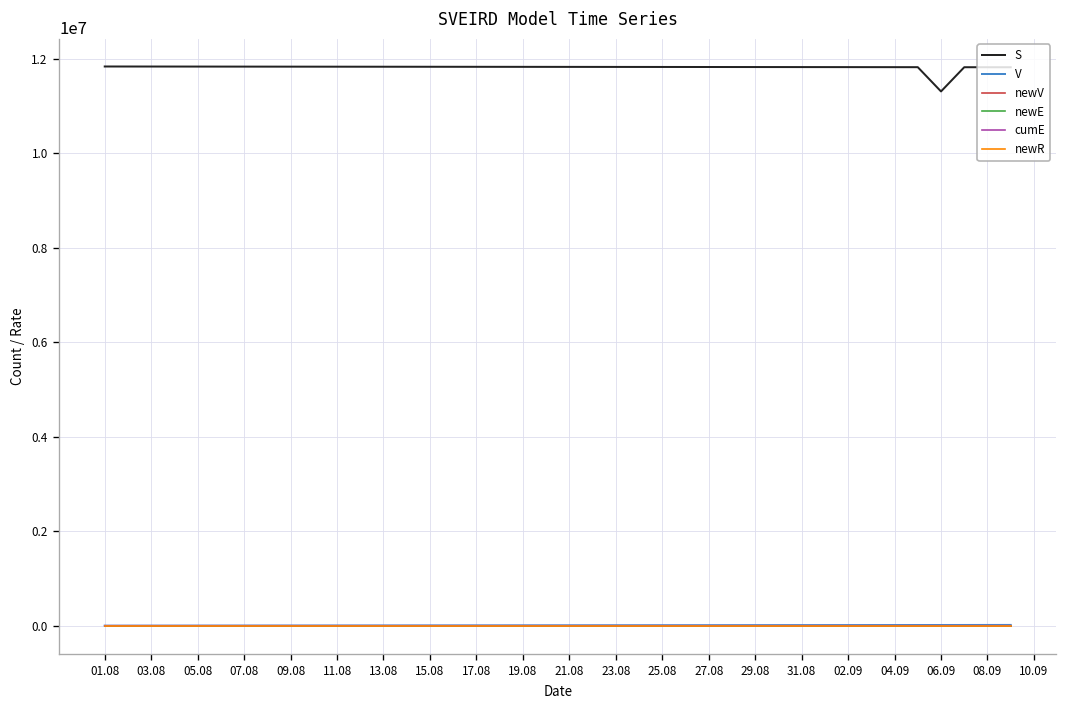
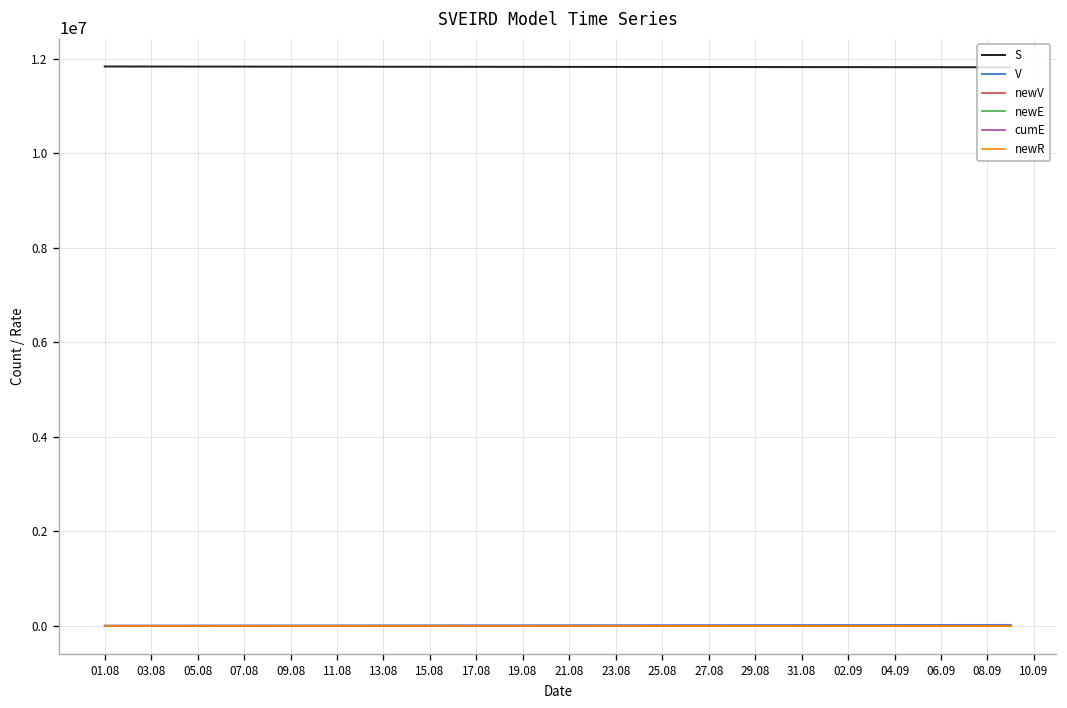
S, 06.09: 11300000 -> 11800000
